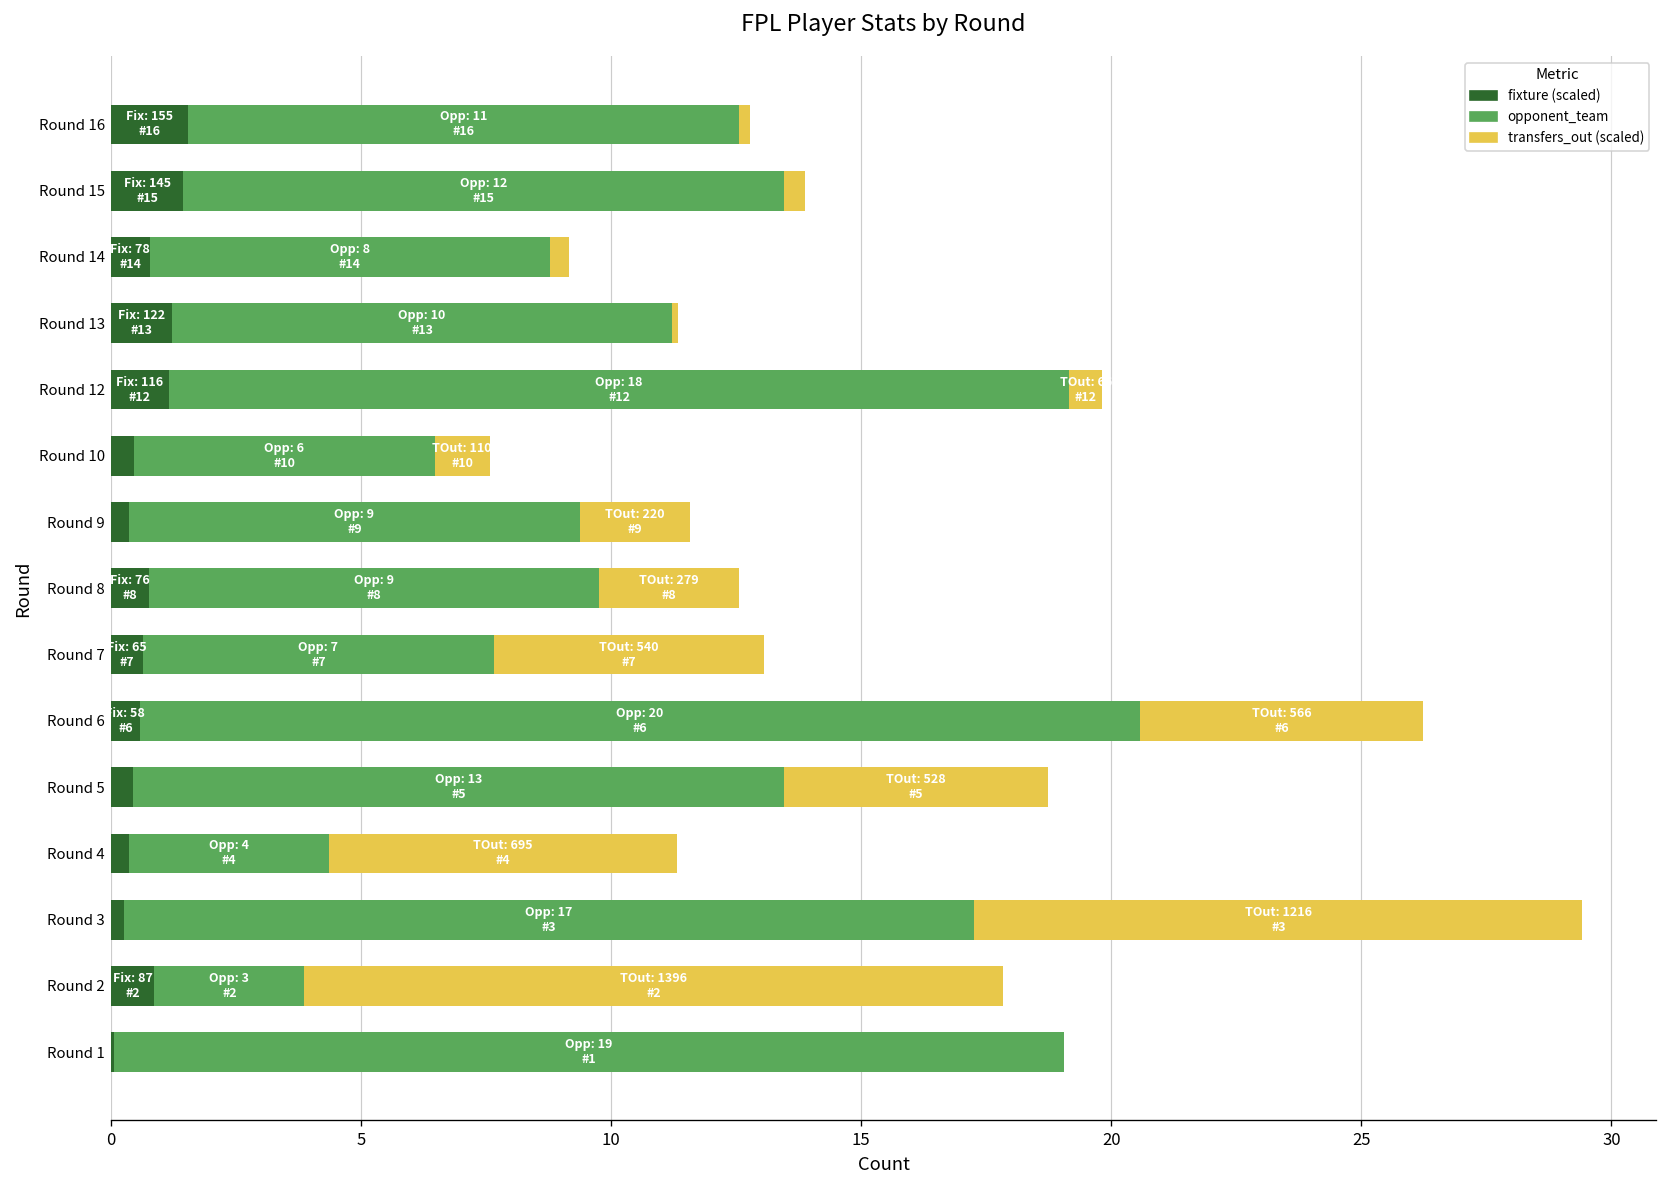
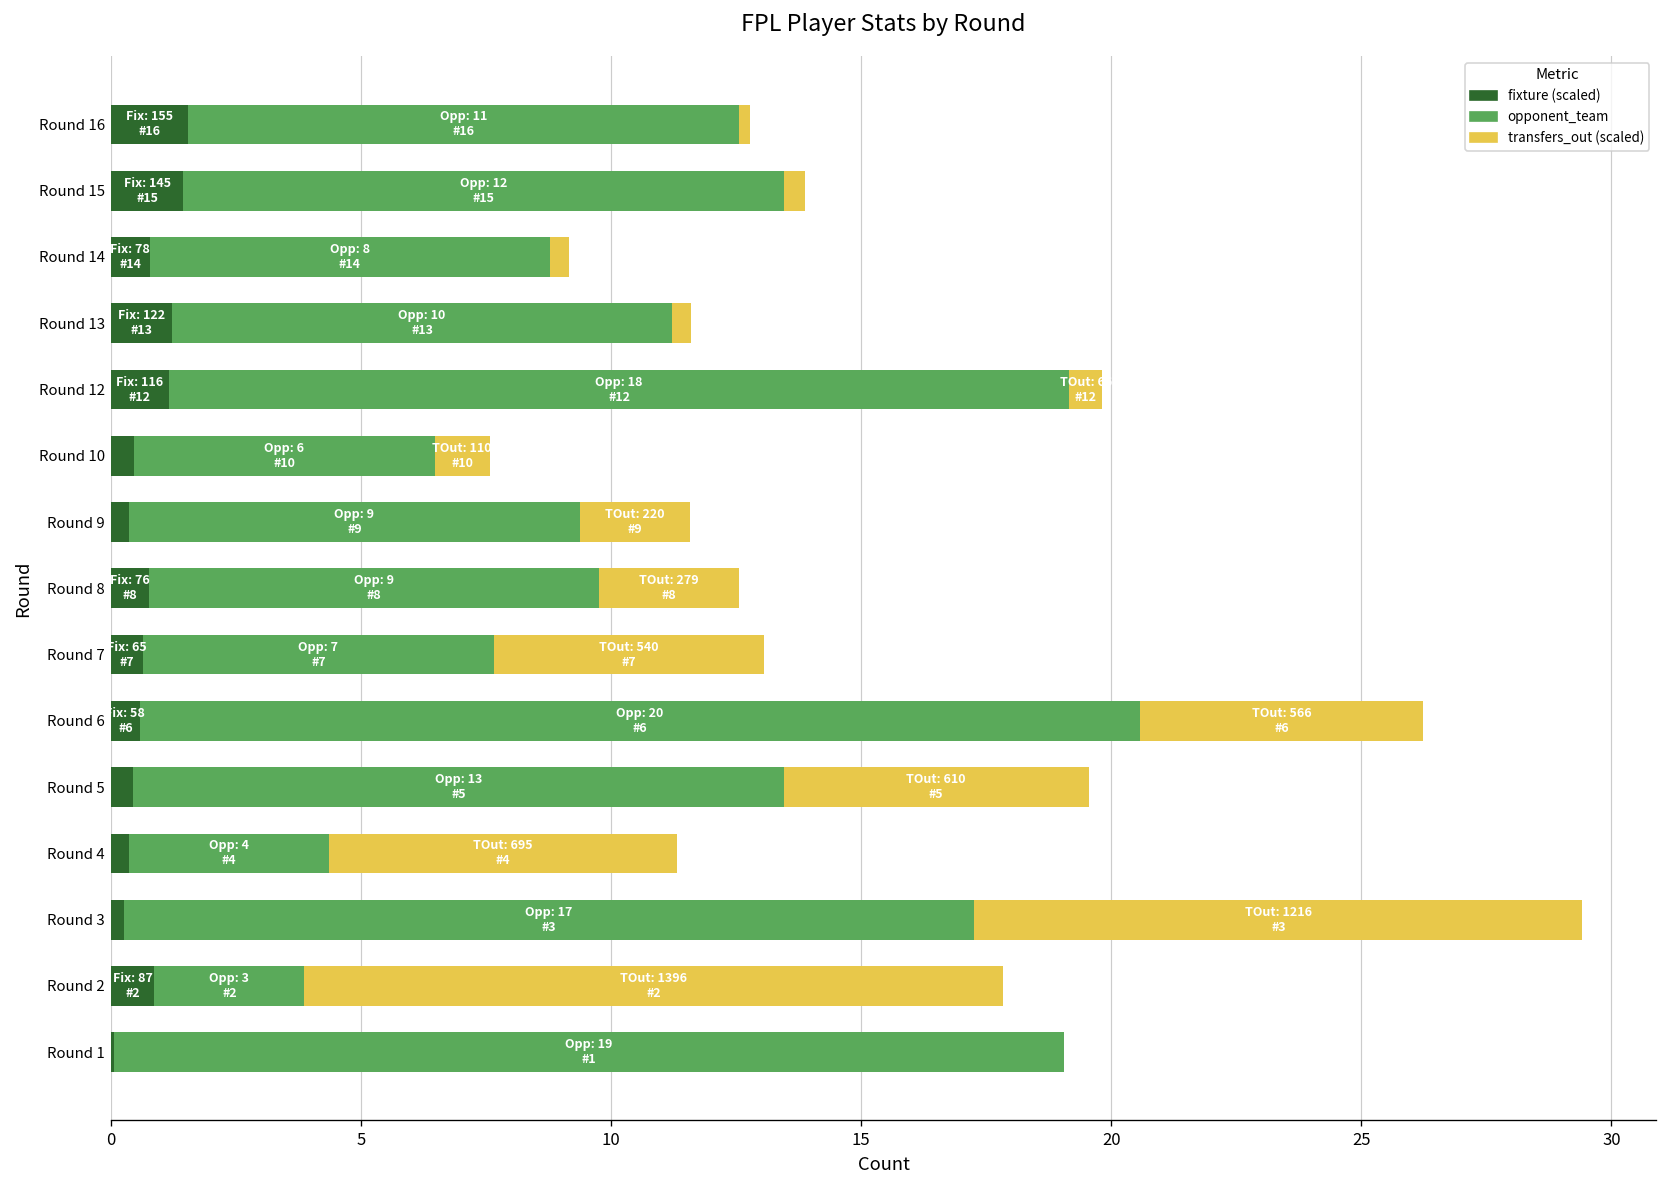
transfers_out (scaled), Round 13: 0.1 -> 0.4
transfers_out (scaled), Round 5: 528 -> 610
